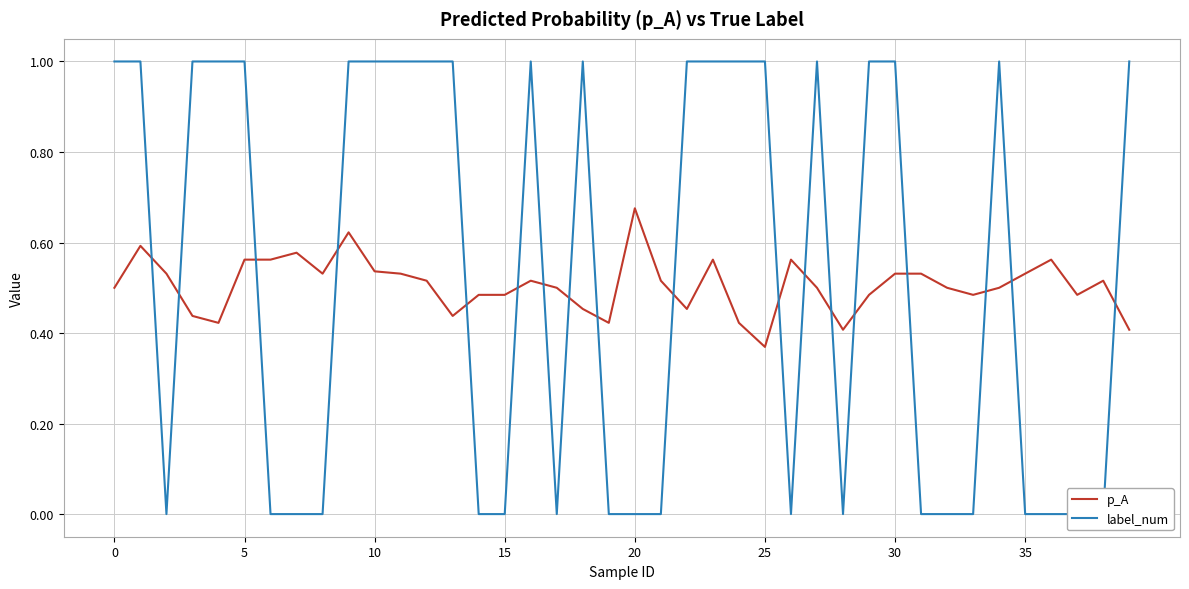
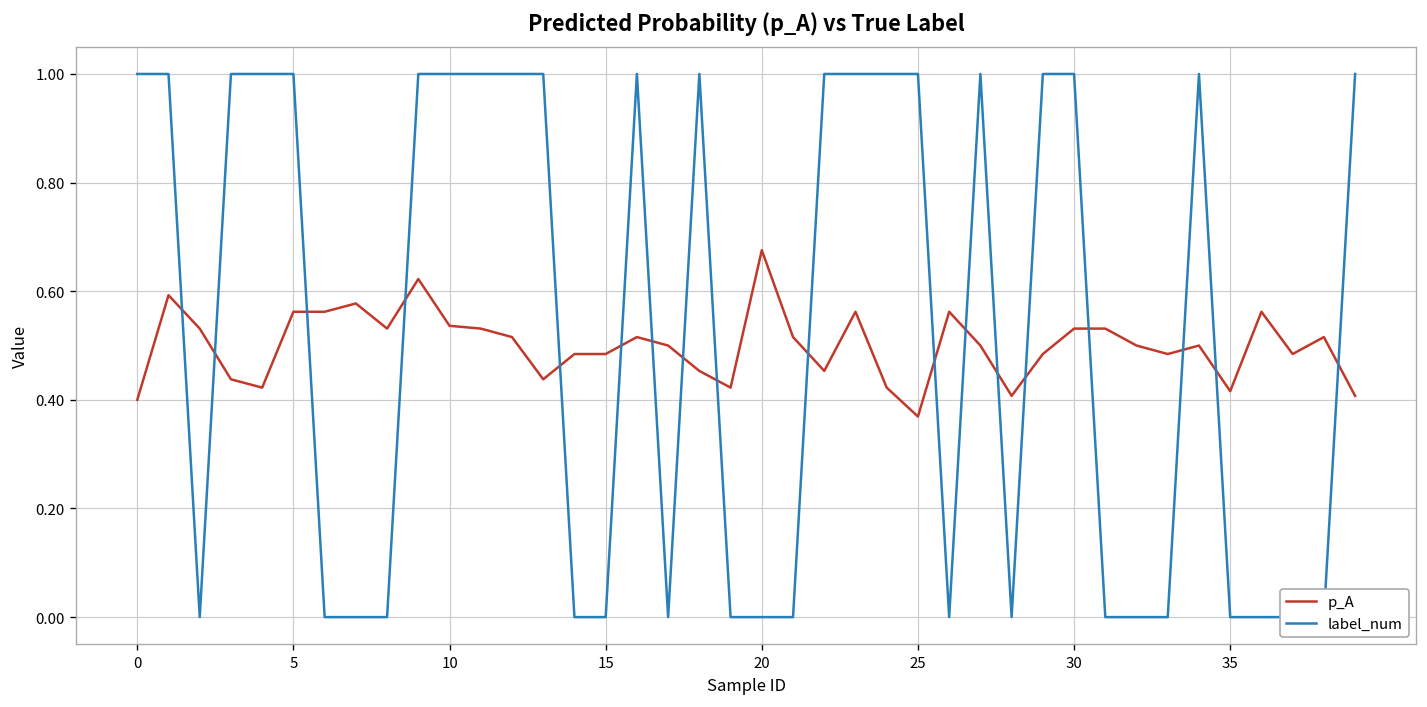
p_A, 0: 0.5 -> 0.4
p_A, 35: 0.53 -> 0.42
